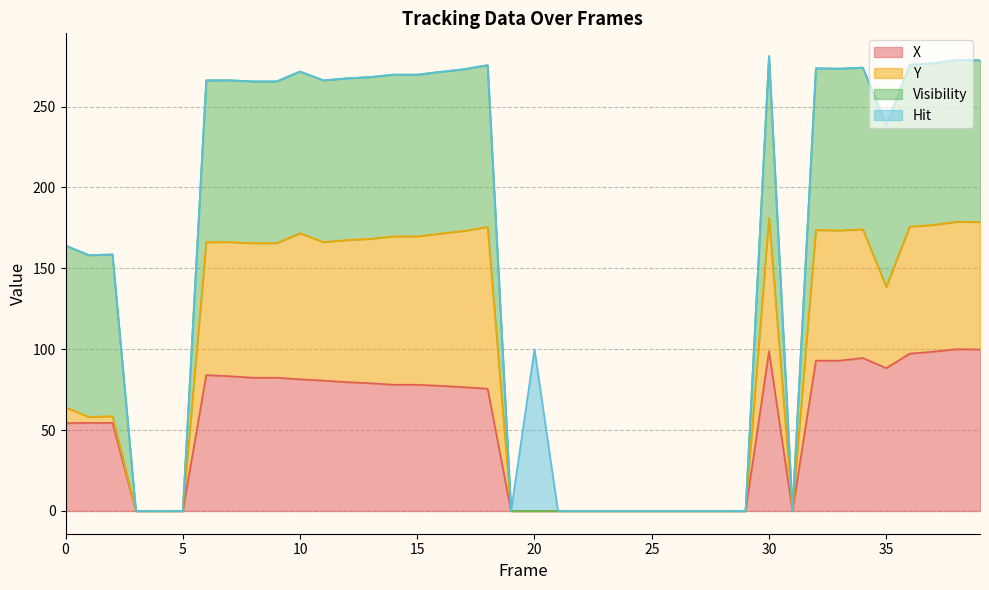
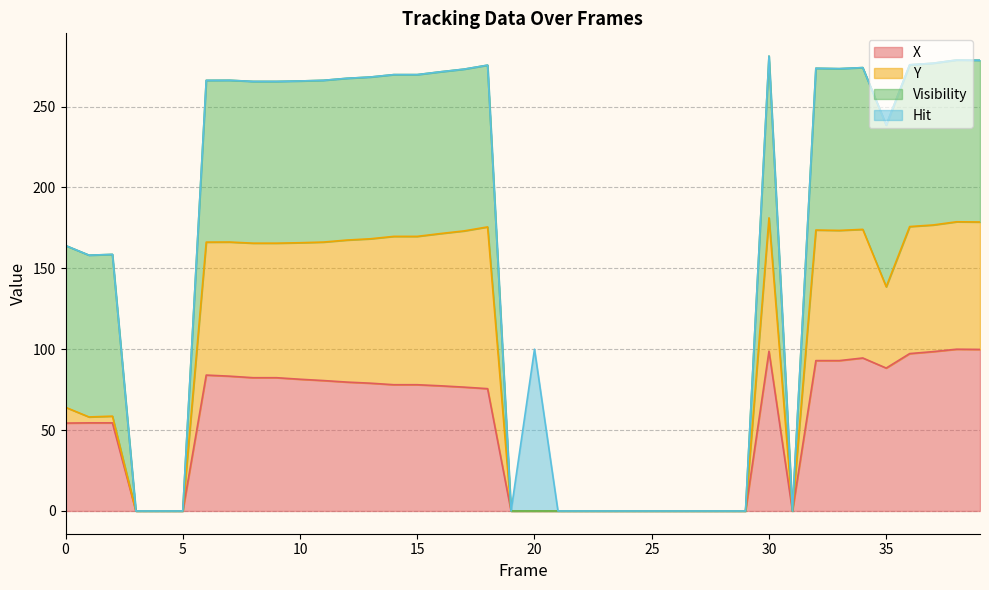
Y, 10: 90 -> 84
